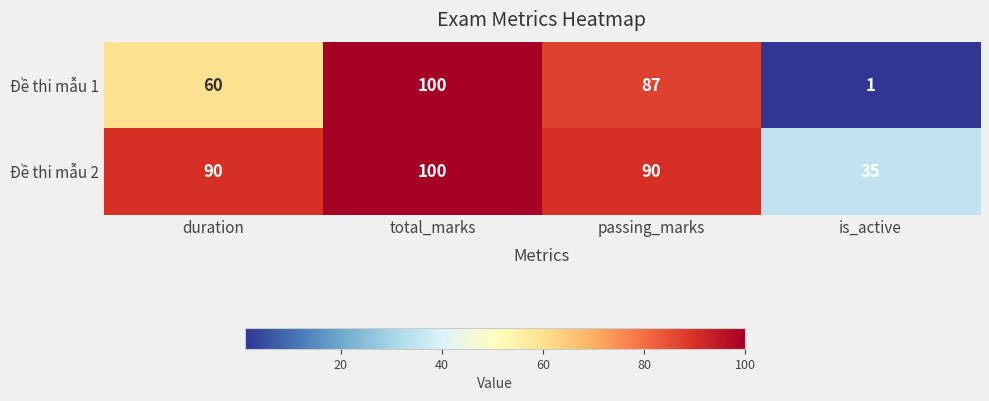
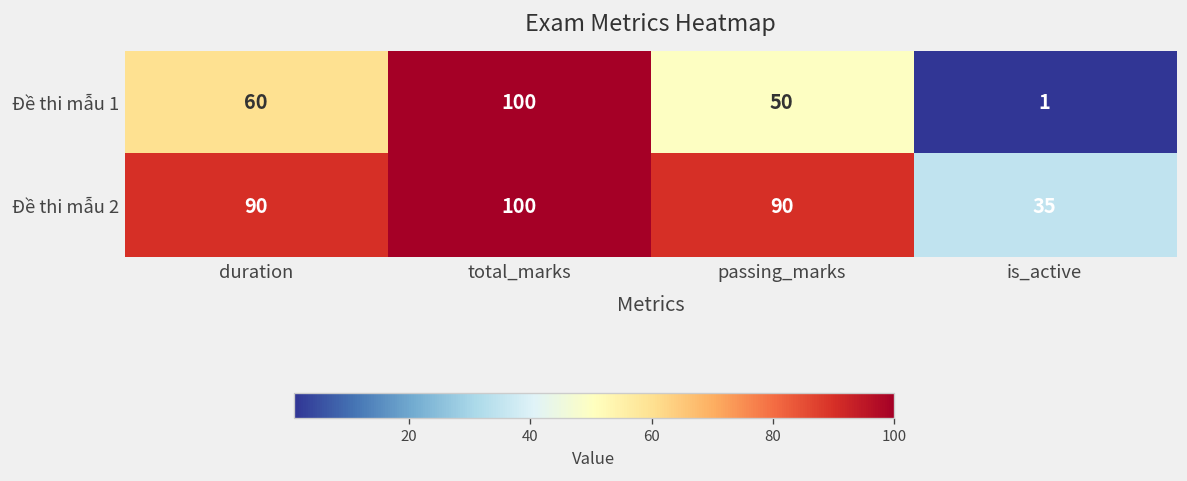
Đề thi mẫu 1, passing_marks: 87 -> 50
